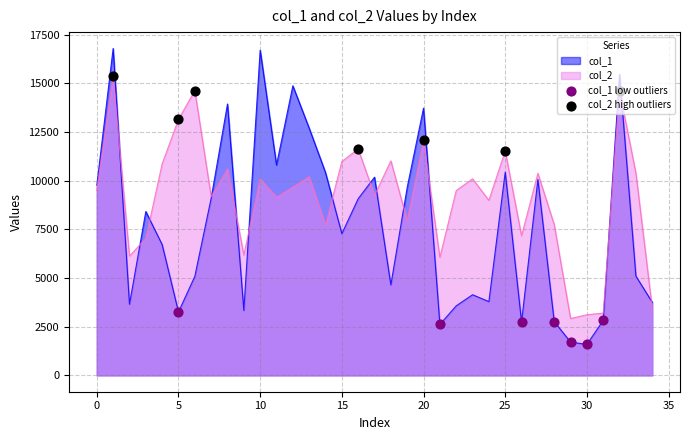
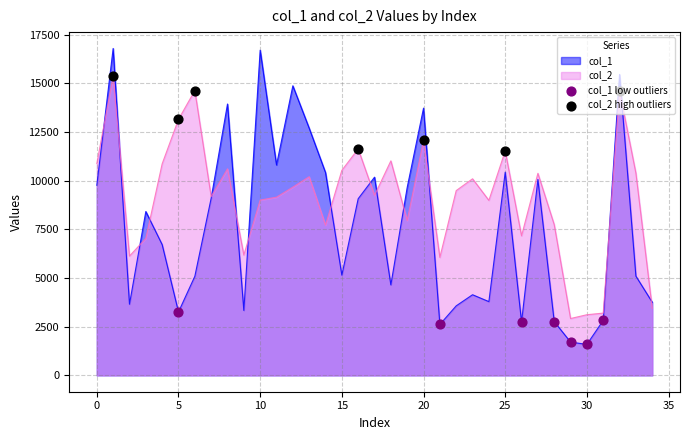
col_2, 0: 9500 -> 10900
col_2, 10: 10100 -> 9000
col_1, 15: 7300 -> 5200
col_2, 15: 11000 -> 10500
